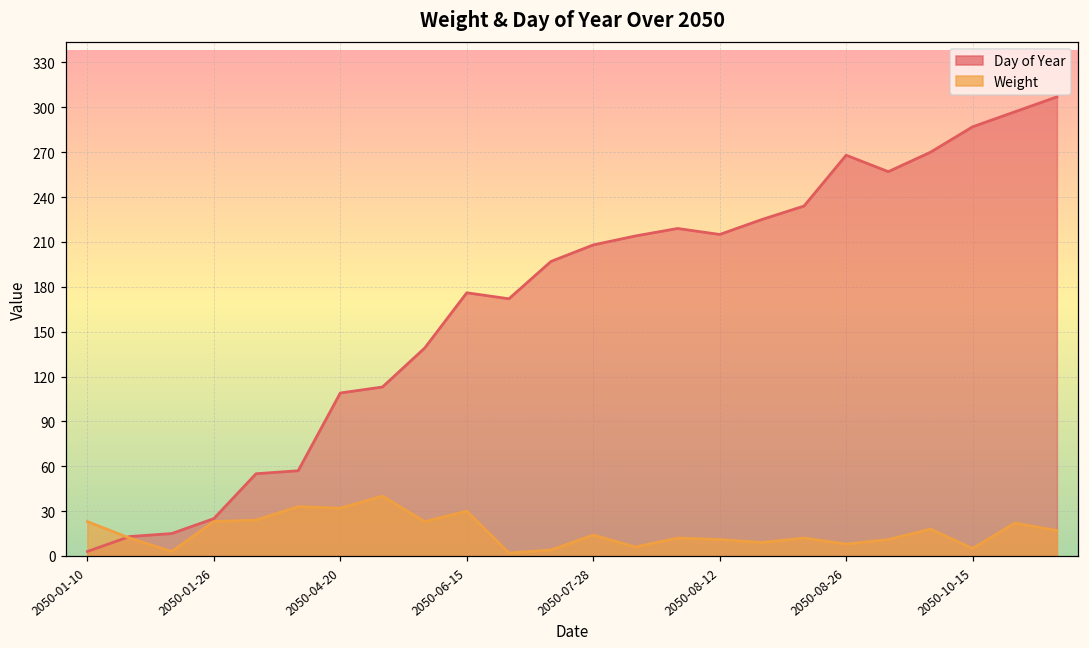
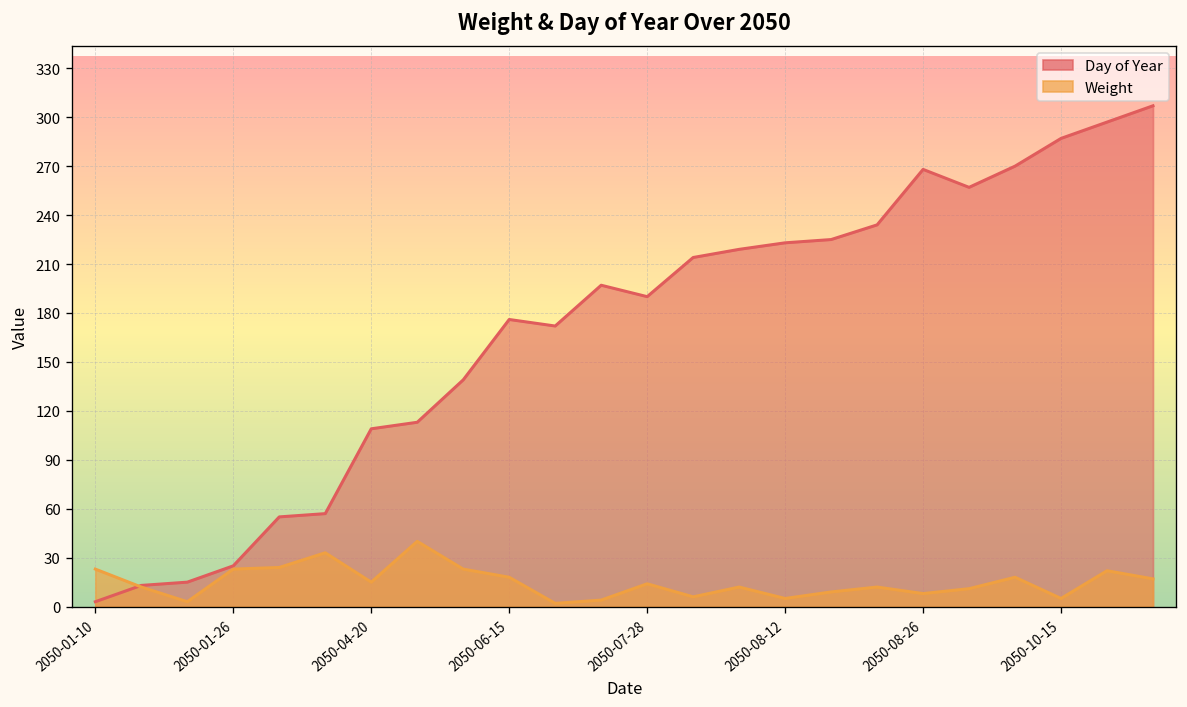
Weight, 2050-04-20: 32 -> 15
Weight, 2050-06-15: 30 -> 18
Day of Year, 2050-07-28: 208 -> 190
Day of Year, 2050-08-12: 215 -> 223
Weight, 2050-08-12: 11 -> 5
